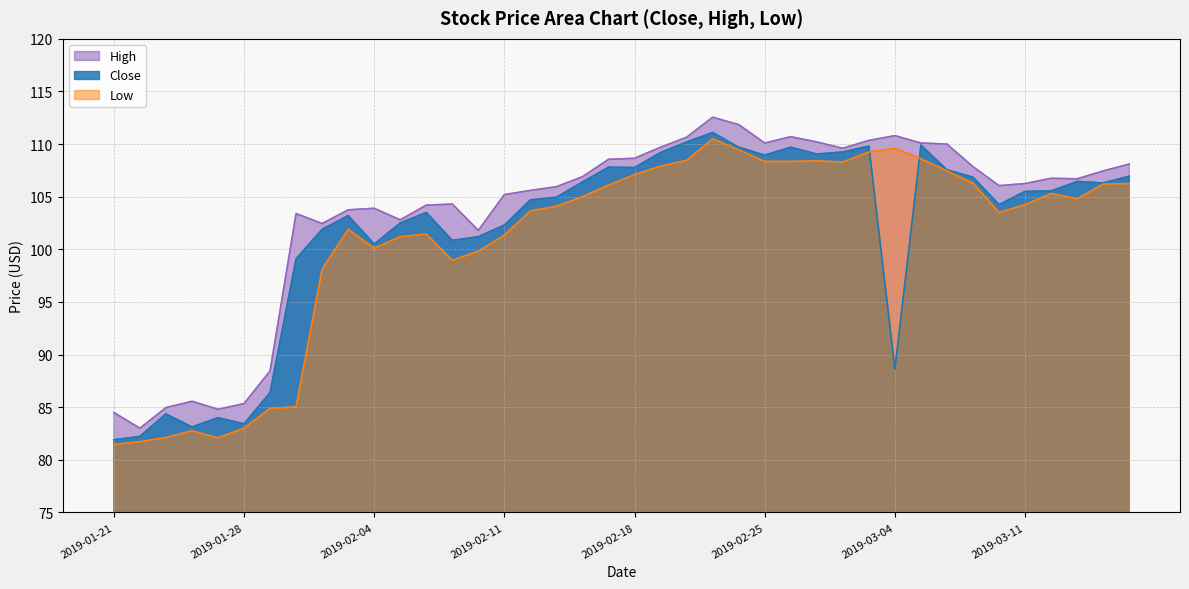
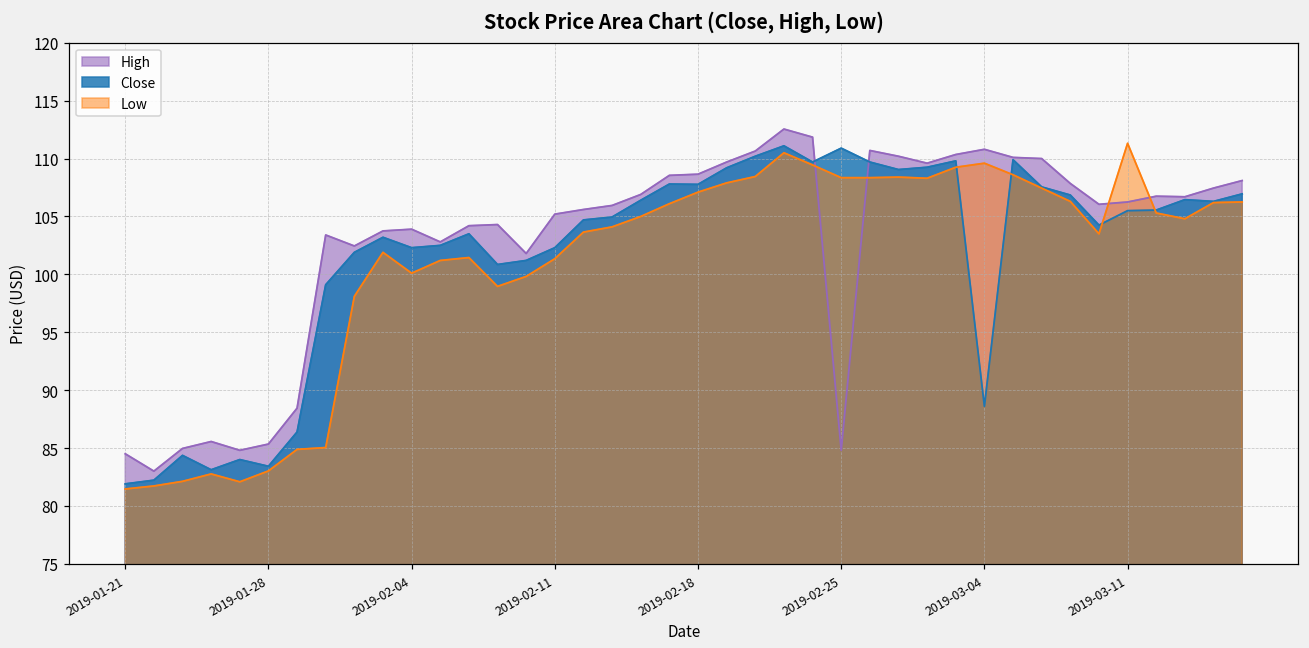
Close, 2019-02-04: 100.5 -> 102.3
High, 2019-02-25: 110.1 -> 84.8
Close, 2019-02-25: 109.0 -> 110.9
Low, 2019-03-11: 104.3 -> 111.3
